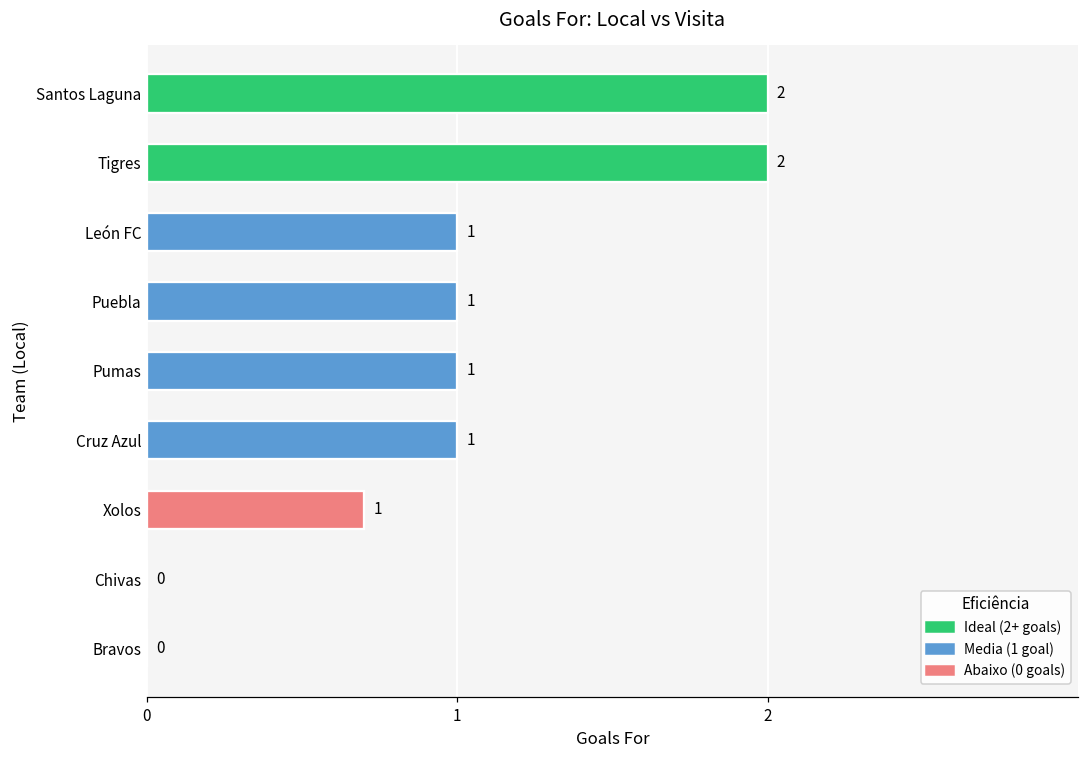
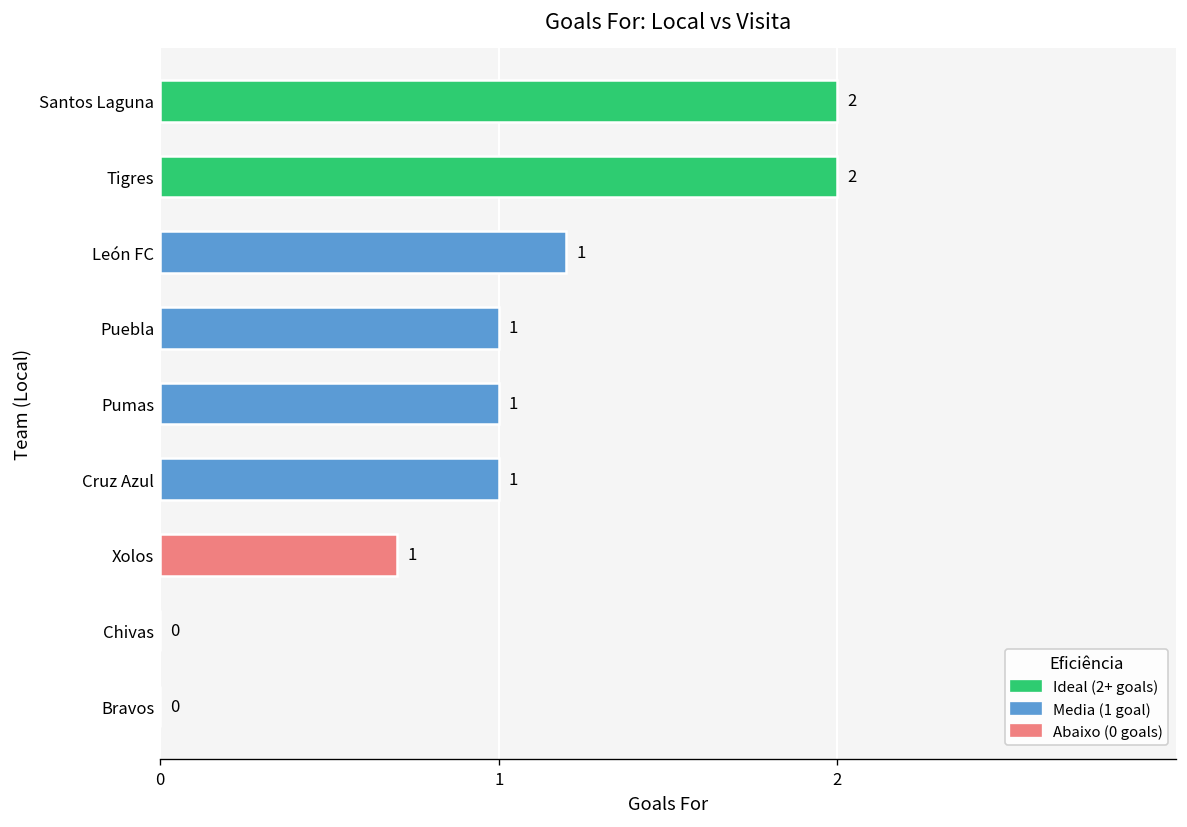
León FC: 1.0 -> 1.2
